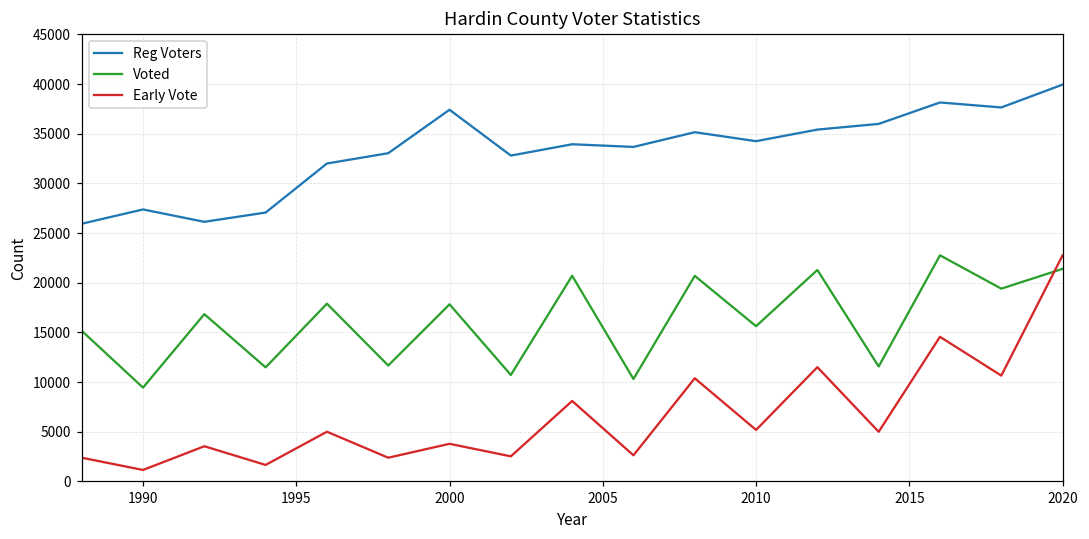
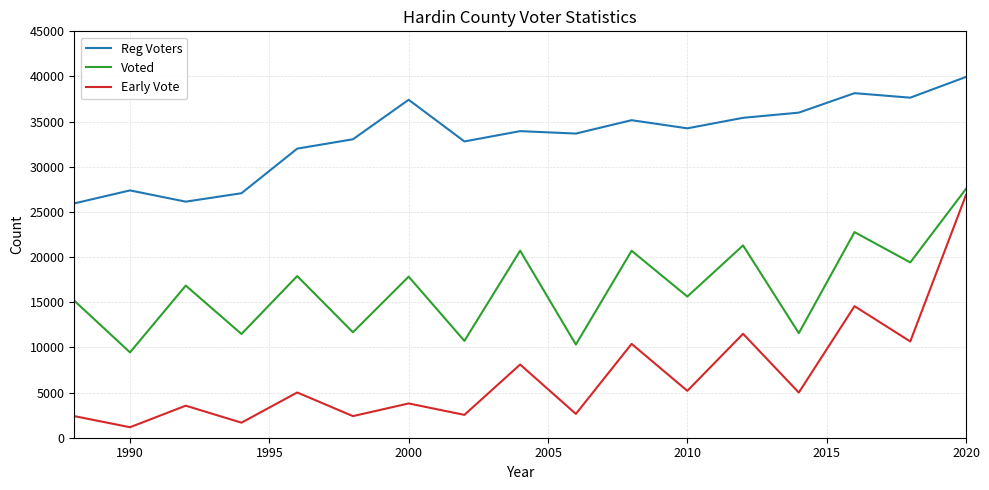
Voted, 2020: 21000 -> 28000
Early Vote, 2020: 23000 -> 27000
